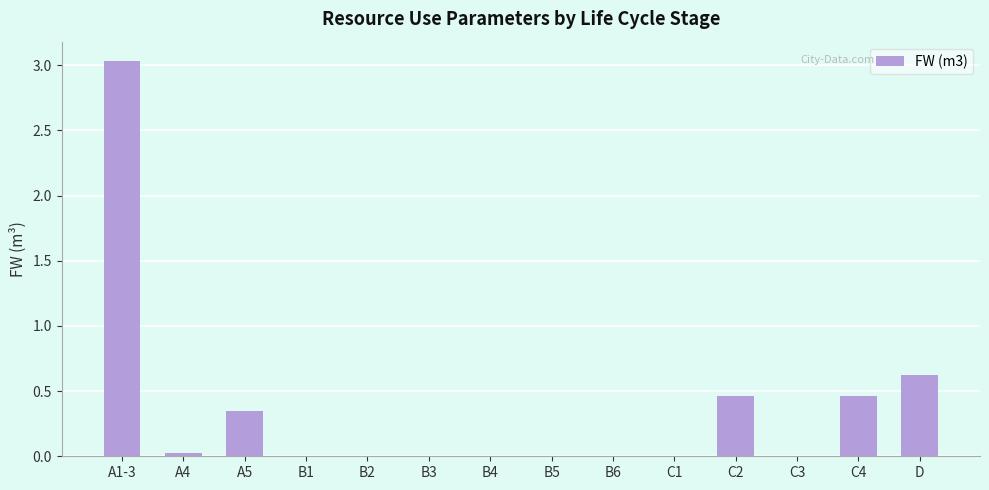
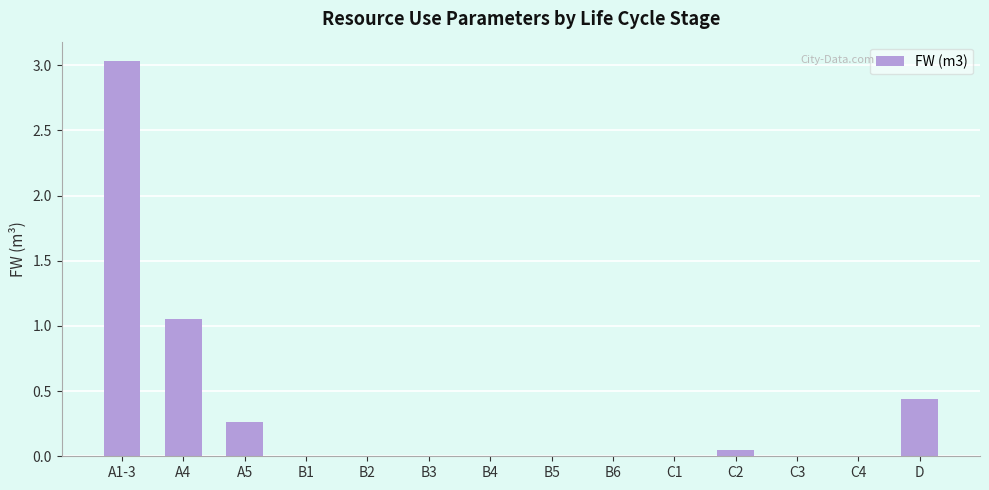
A4: 0.02 -> 1.05
A5: 0.35 -> 0.26
C2: 0.46 -> 0.05
C4: 0.46 -> 0.00
D: 0.63 -> 0.44
